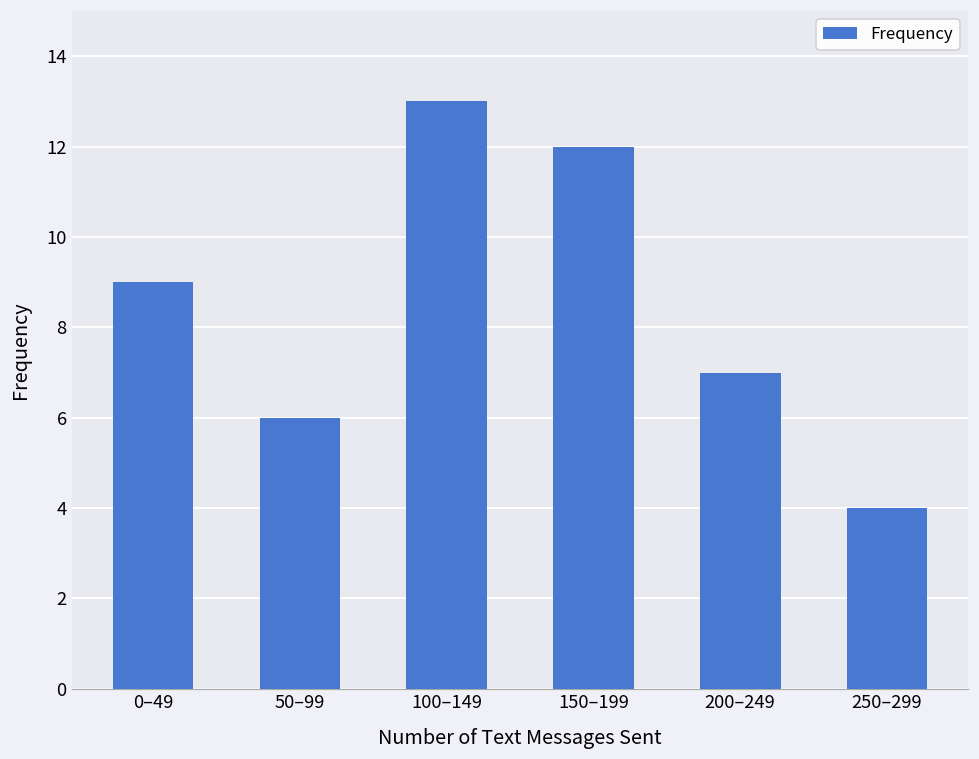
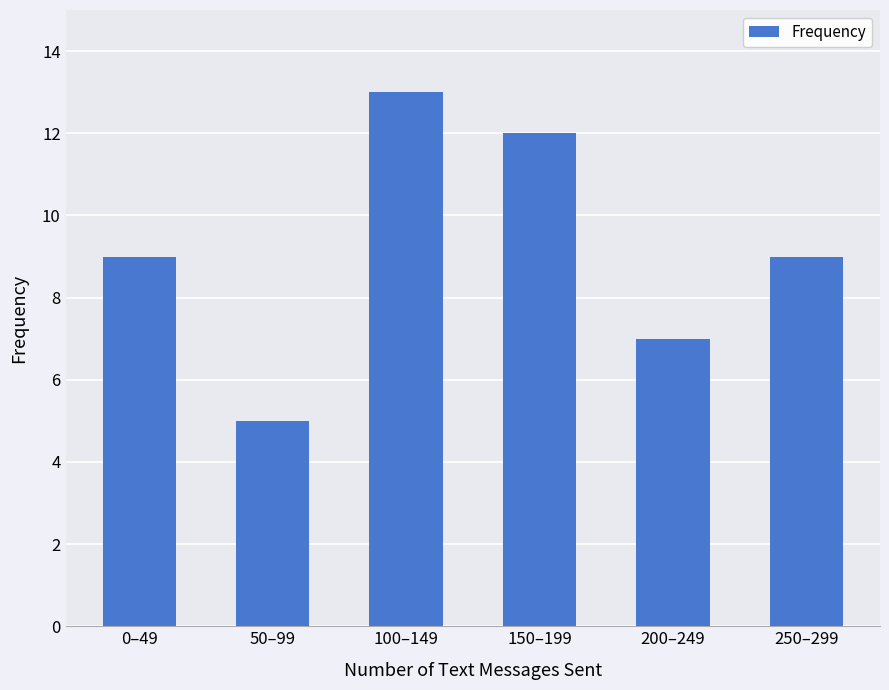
50–99: 6 -> 5
250–299: 4 -> 9
